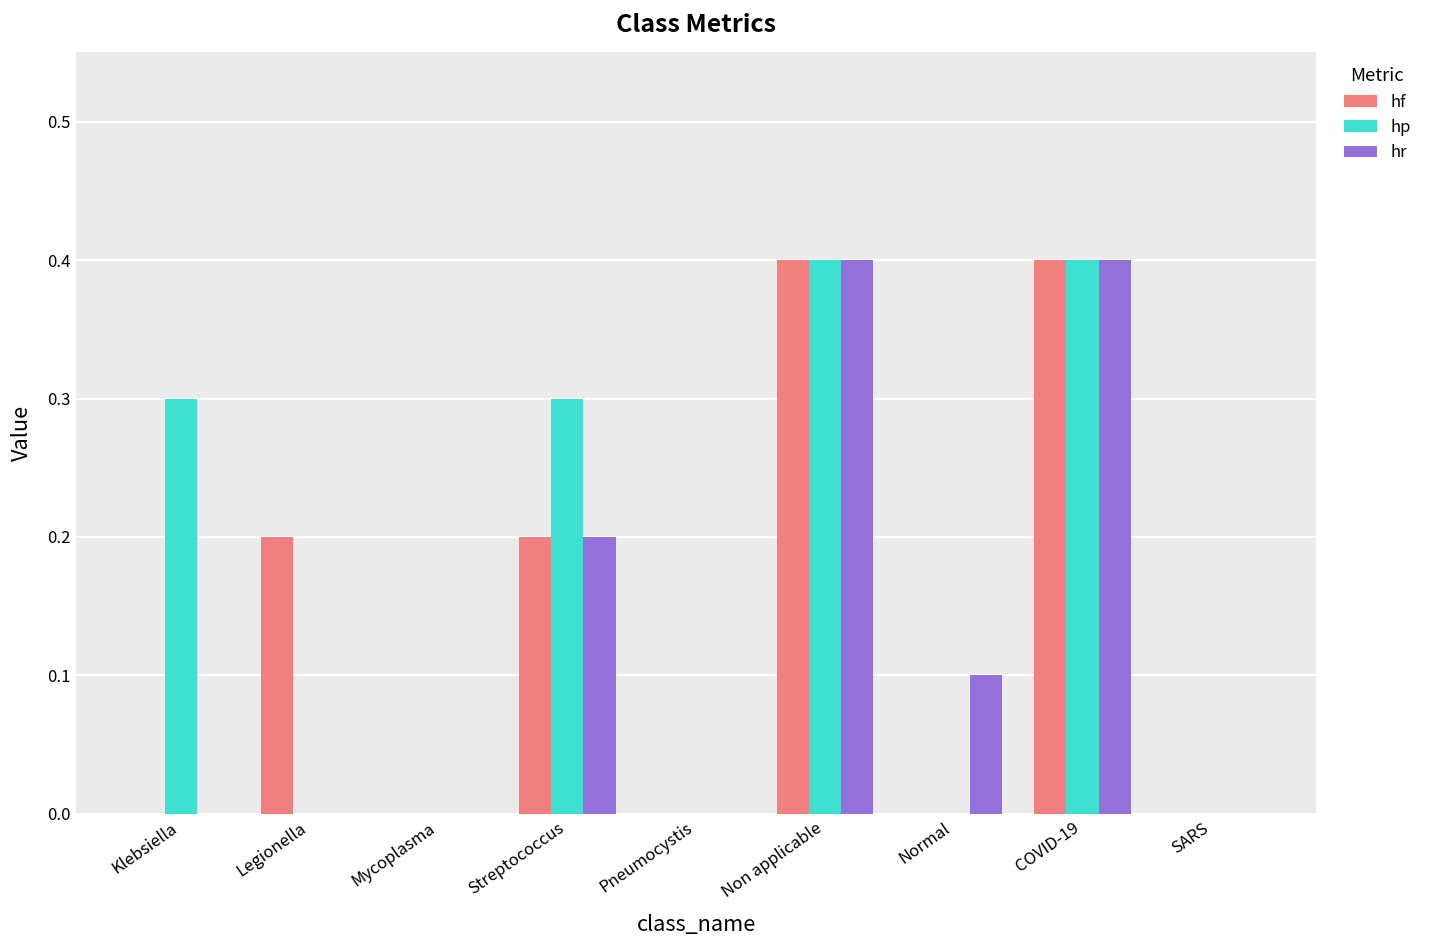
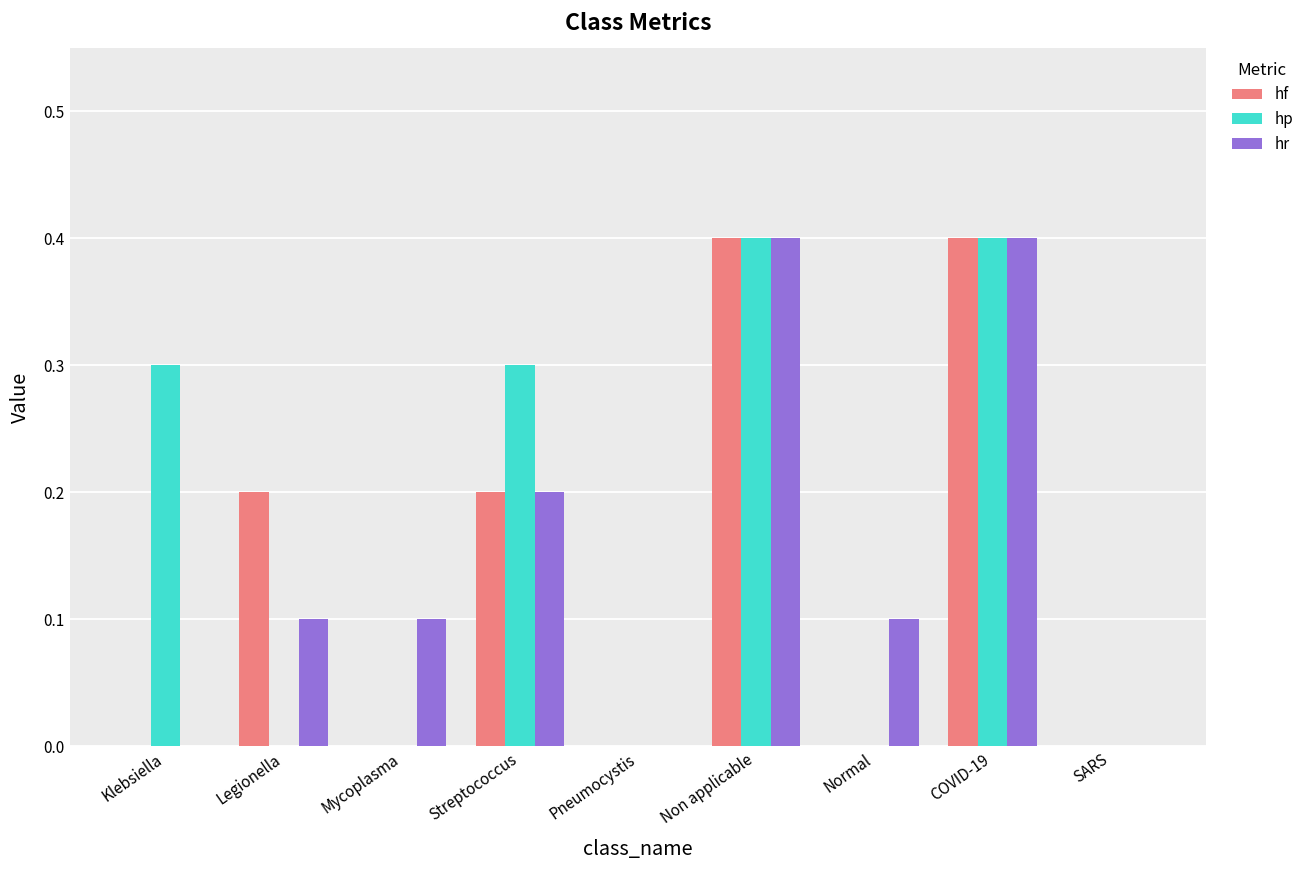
hr, Legionella: 0.0 -> 0.1
hr, Mycoplasma: 0.0 -> 0.1
